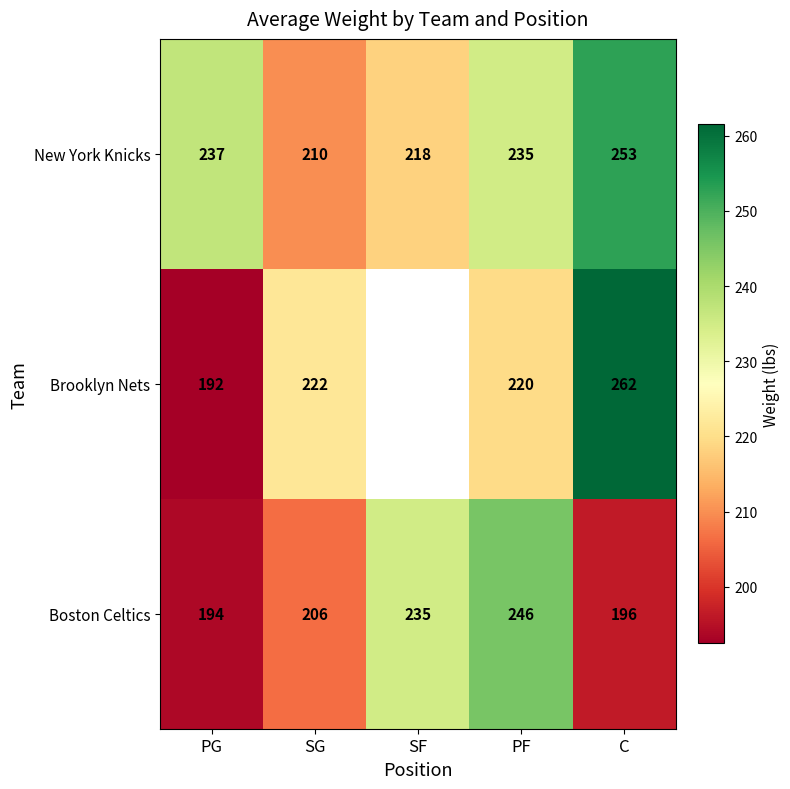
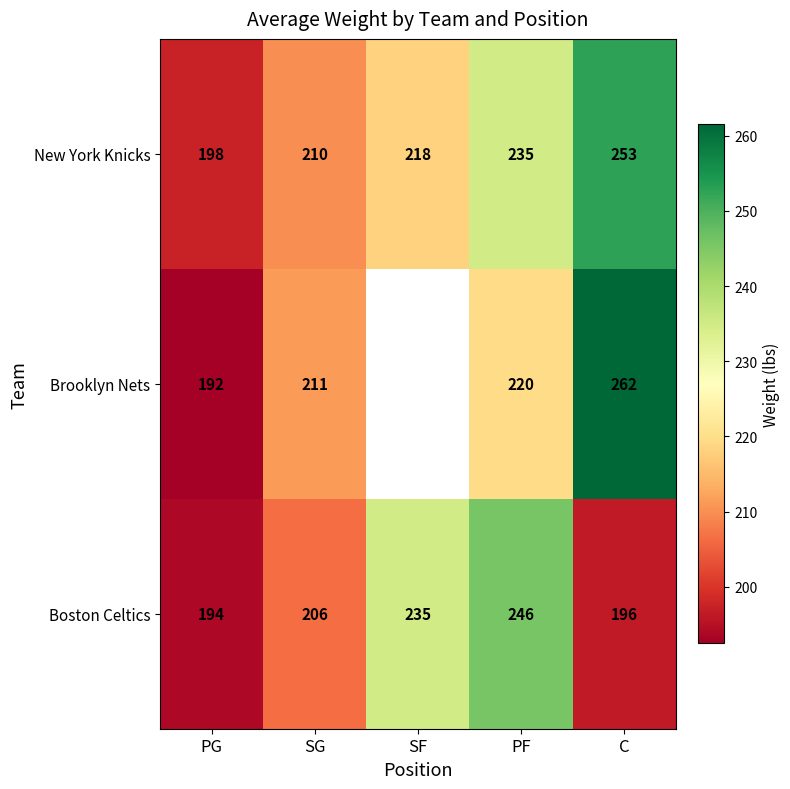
New York Knicks, PG: 237 -> 198
Brooklyn Nets, SG: 222 -> 211
